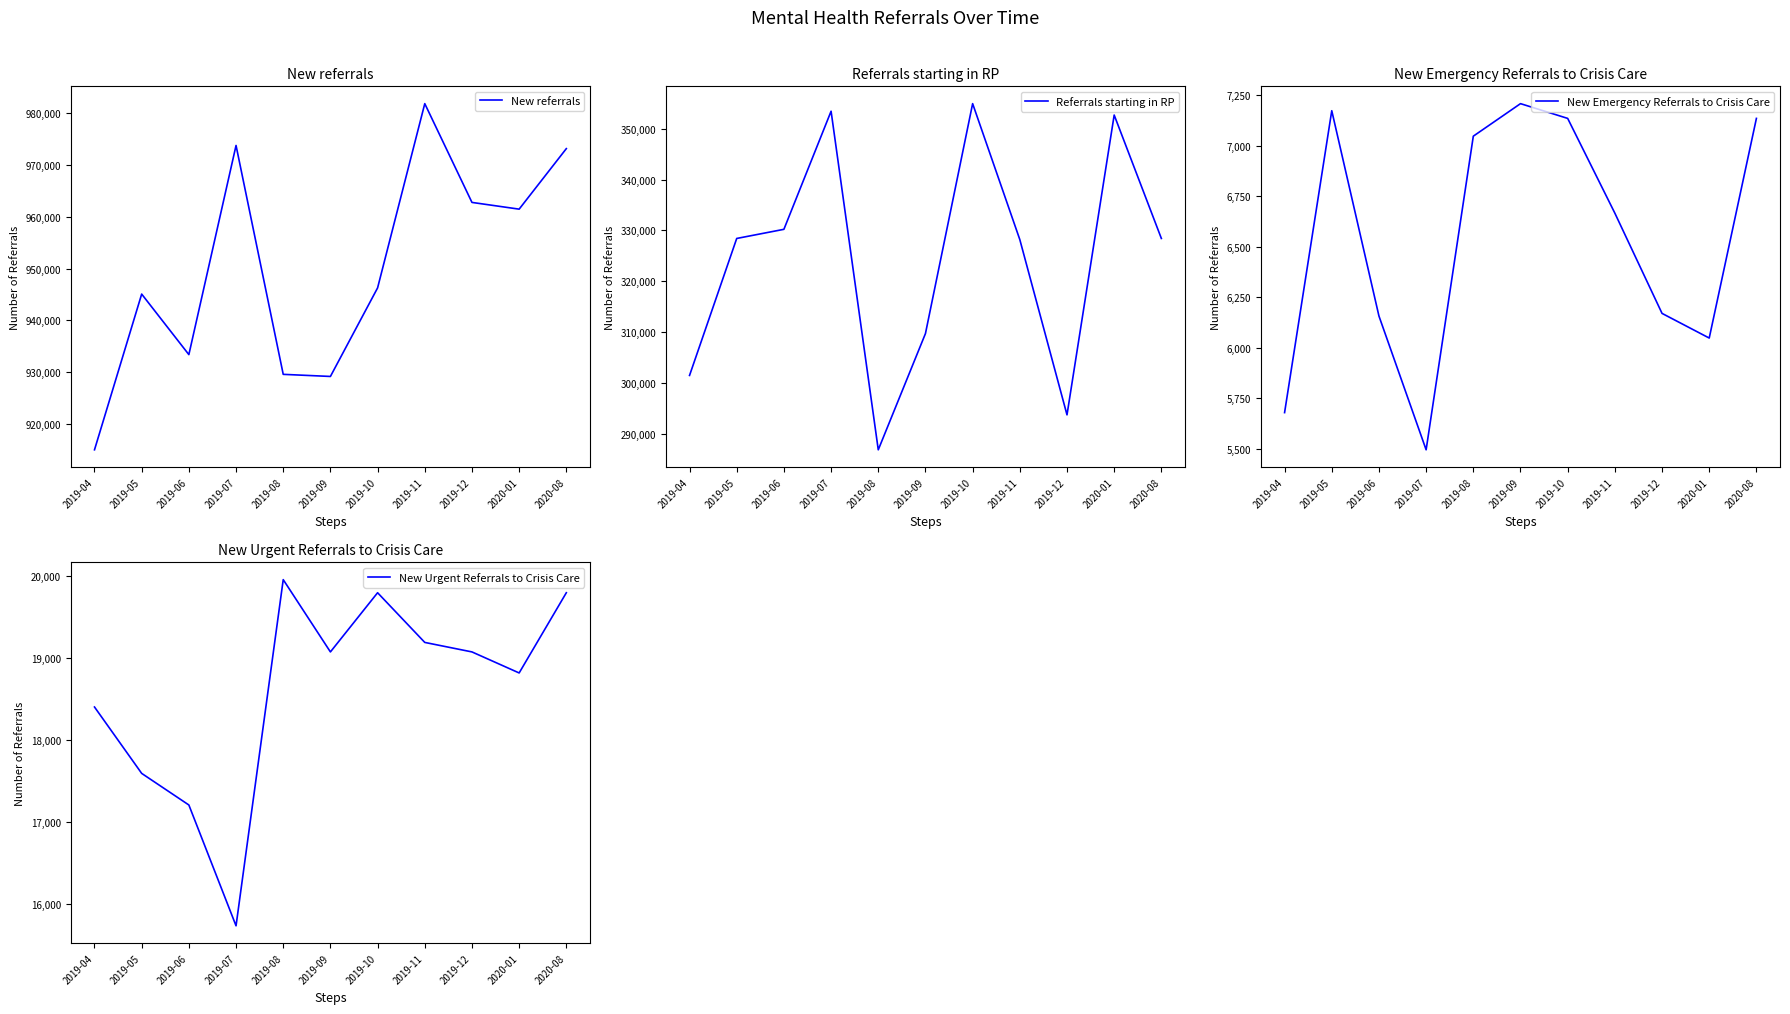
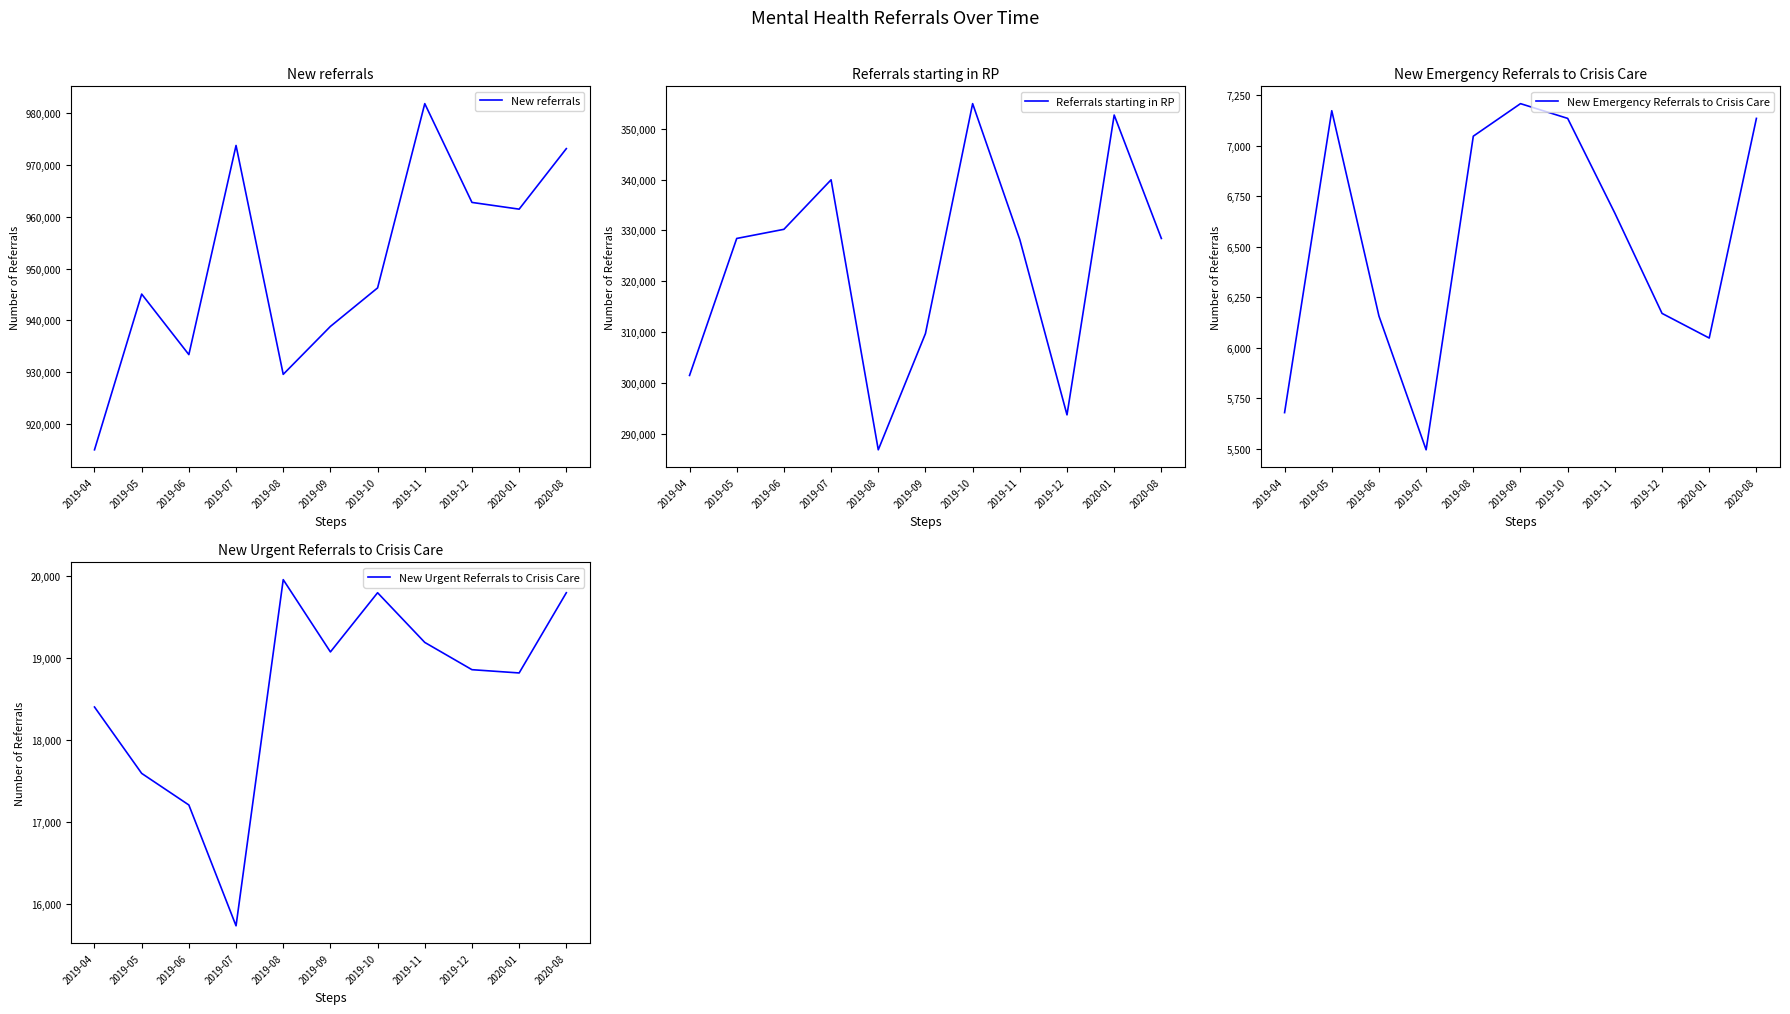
New referrals, 2019-09: 929,000 -> 939,000
Referrals starting in RP, 2019-07: 353,000 -> 340,000
New Urgent Referrals to Crisis Care, 2019-12: 19,100 -> 18,900
